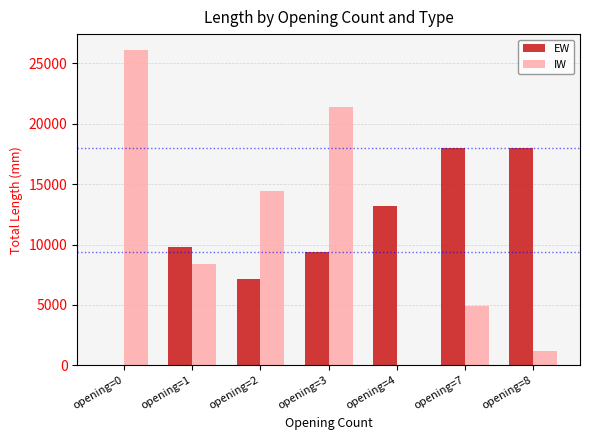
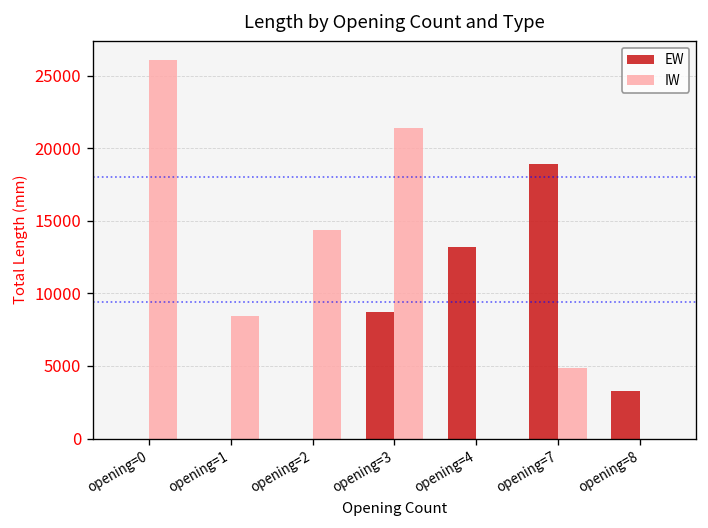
EW, opening=1: 9800 -> 0
EW, opening=2: 7100 -> 0
EW, opening=3: 9400 -> 8700
EW, opening=7: 18000 -> 18900
EW, opening=8: 18000 -> 3300
IW, opening=8: 1200 -> 0
